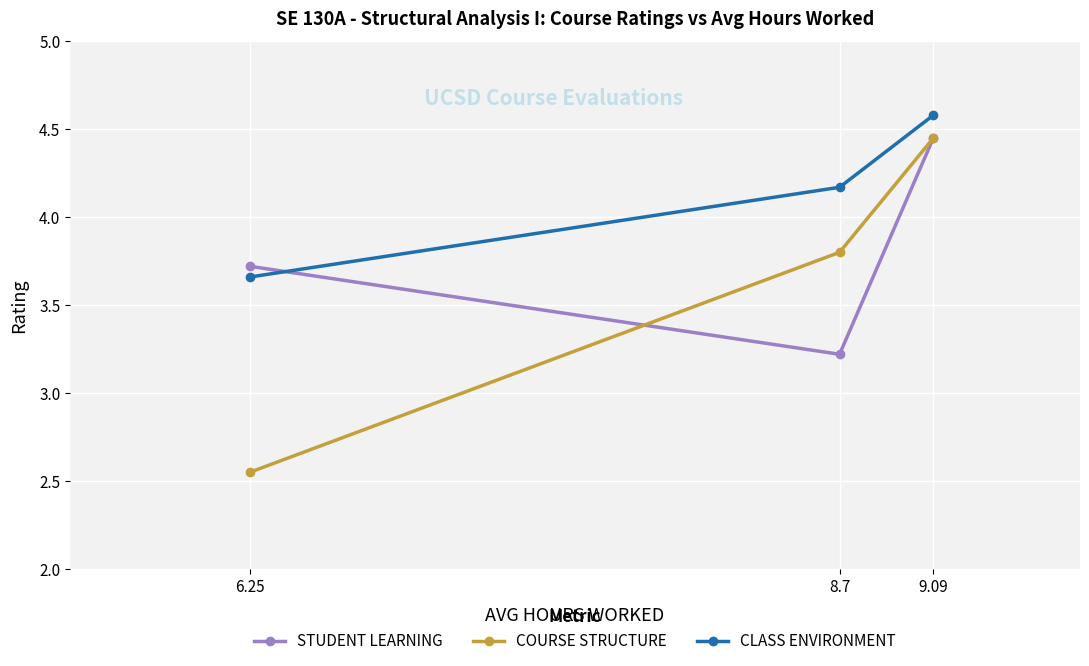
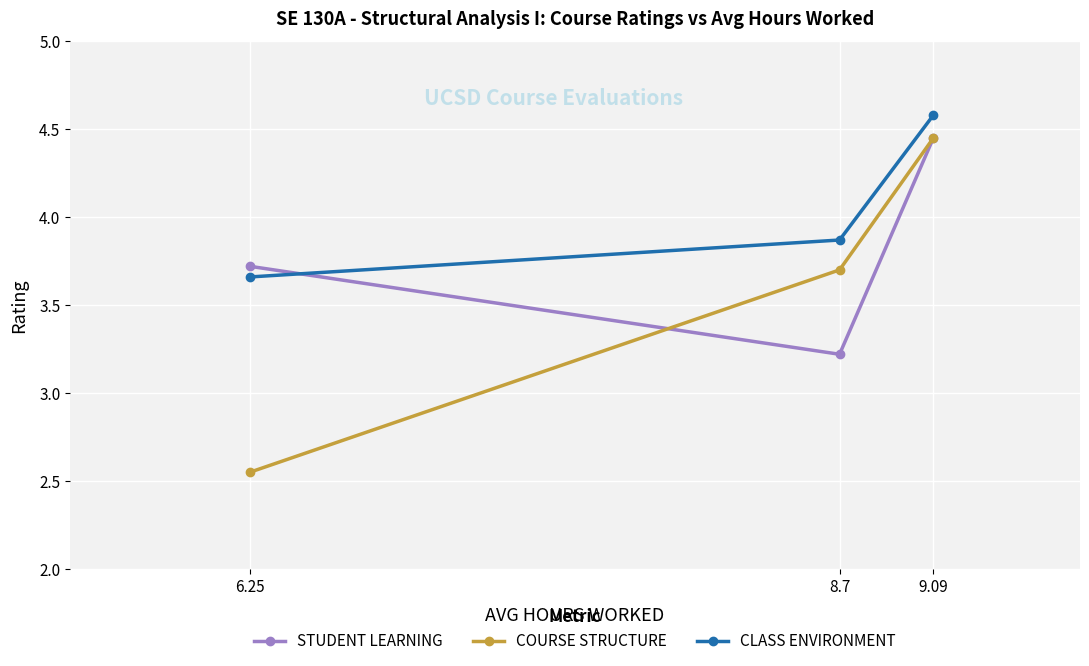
COURSE STRUCTURE, 8.7: 3.8 -> 3.7
CLASS ENVIRONMENT, 8.7: 4.17 -> 3.87
